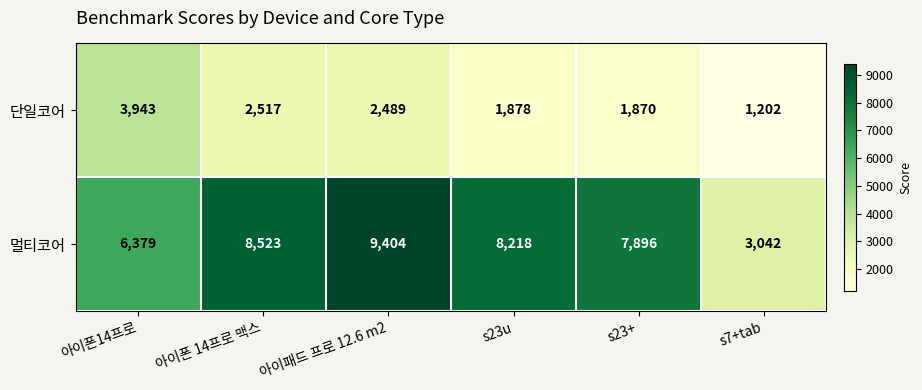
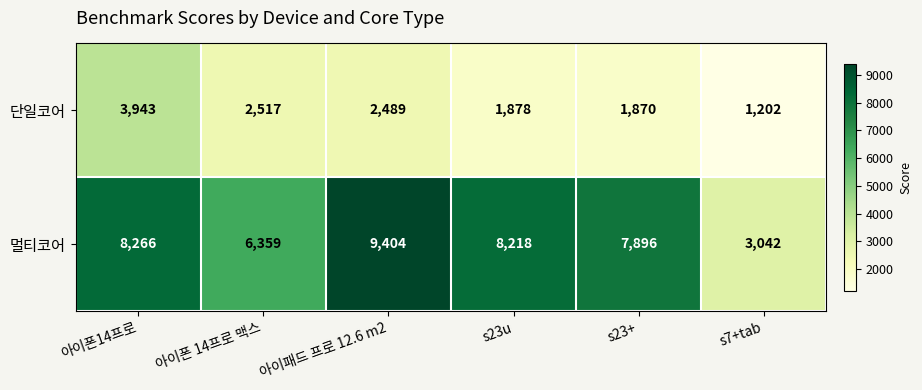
멀티코어, 아이폰14프로: 6,379 -> 8,266
멀티코어, 아이폰 14프로 맥스: 8,523 -> 6,359
